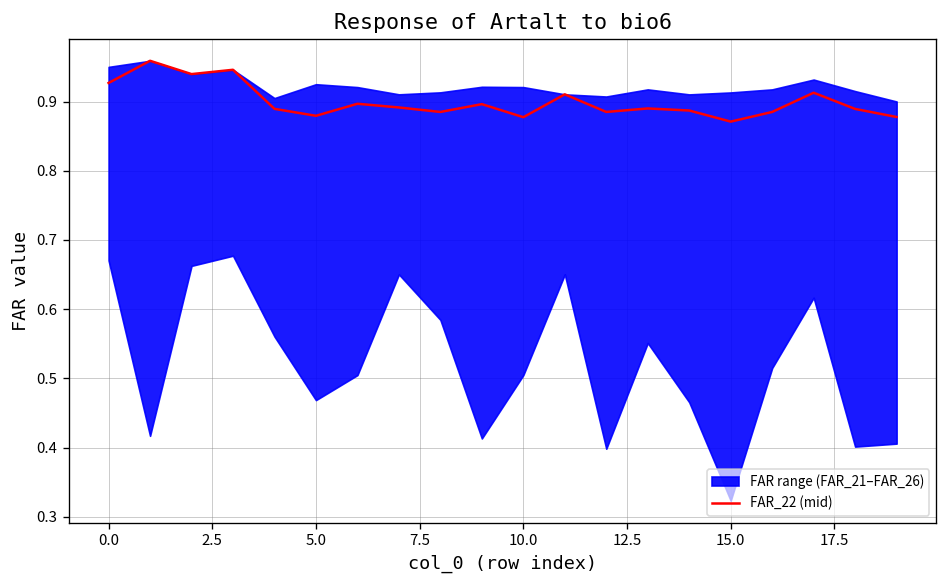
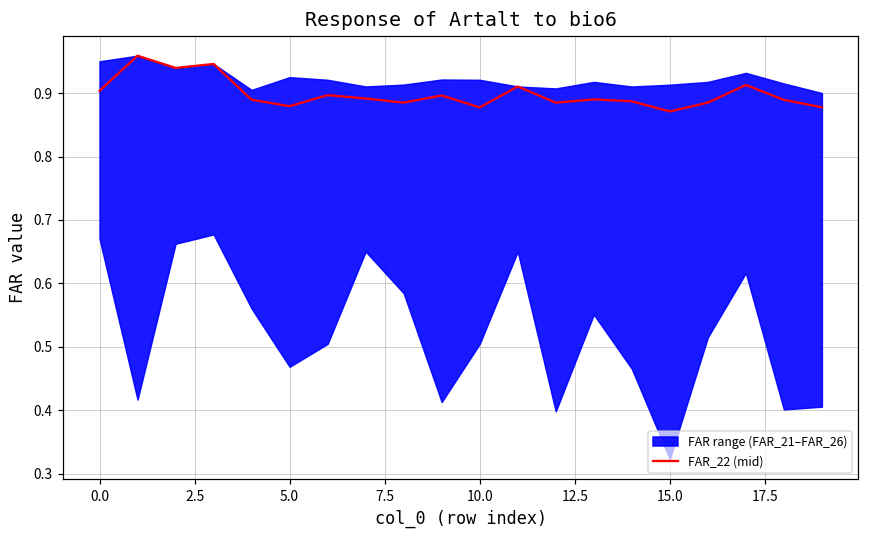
FAR_22 (mid), 0.0: 0.93 -> 0.90
